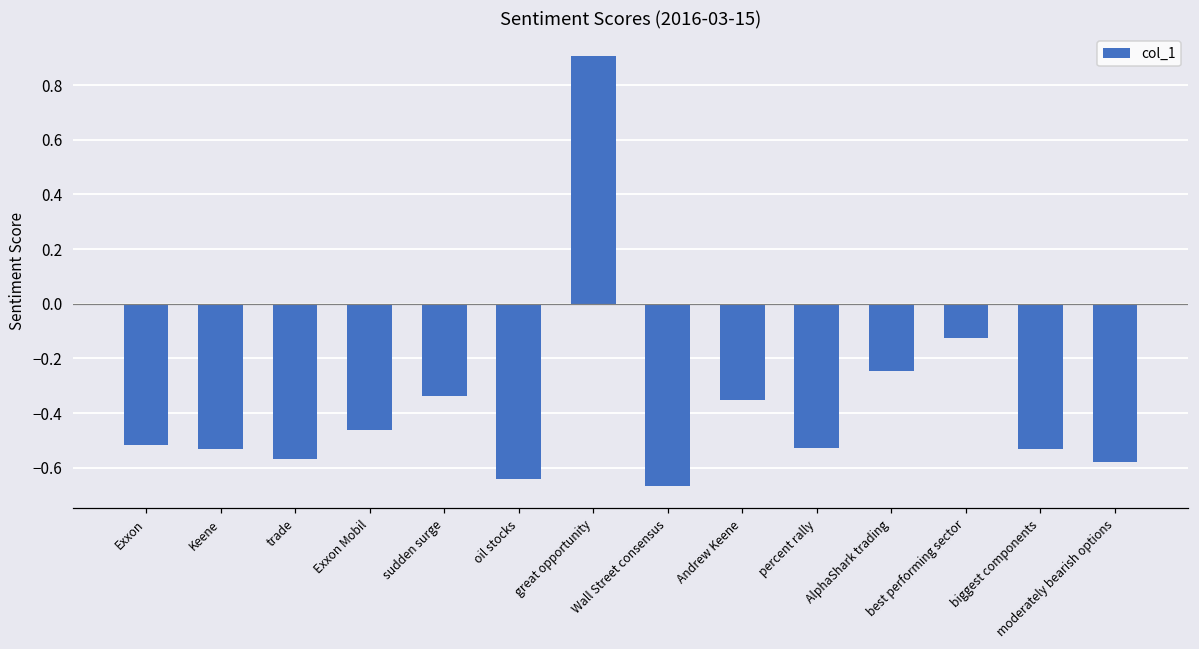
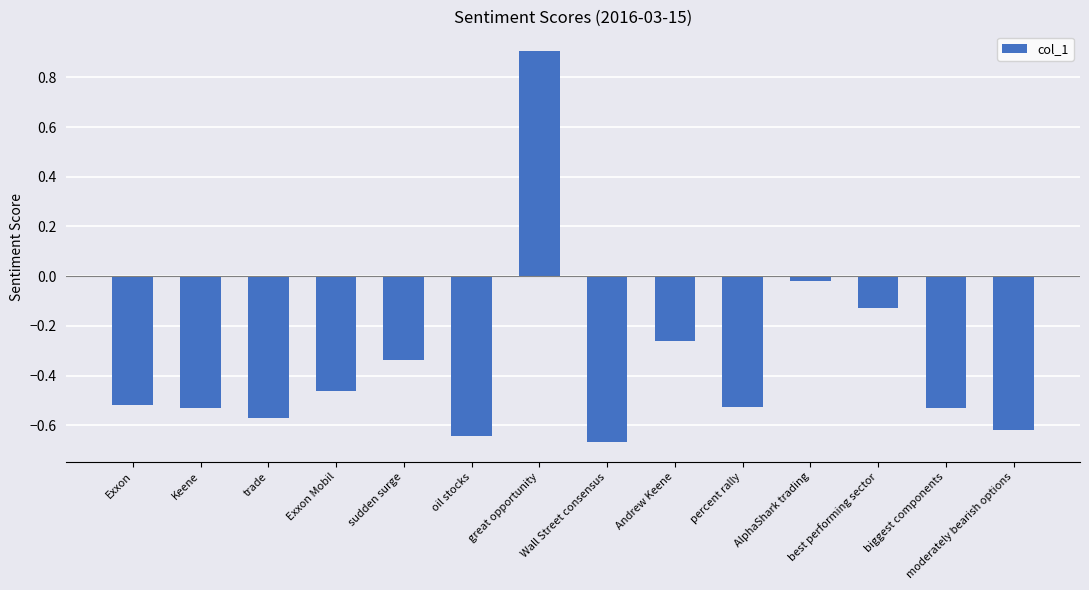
Andrew Keene: -0.35 -> -0.26
AlphaShark trading: -0.25 -> -0.02
moderately bearish options: -0.58 -> -0.62
